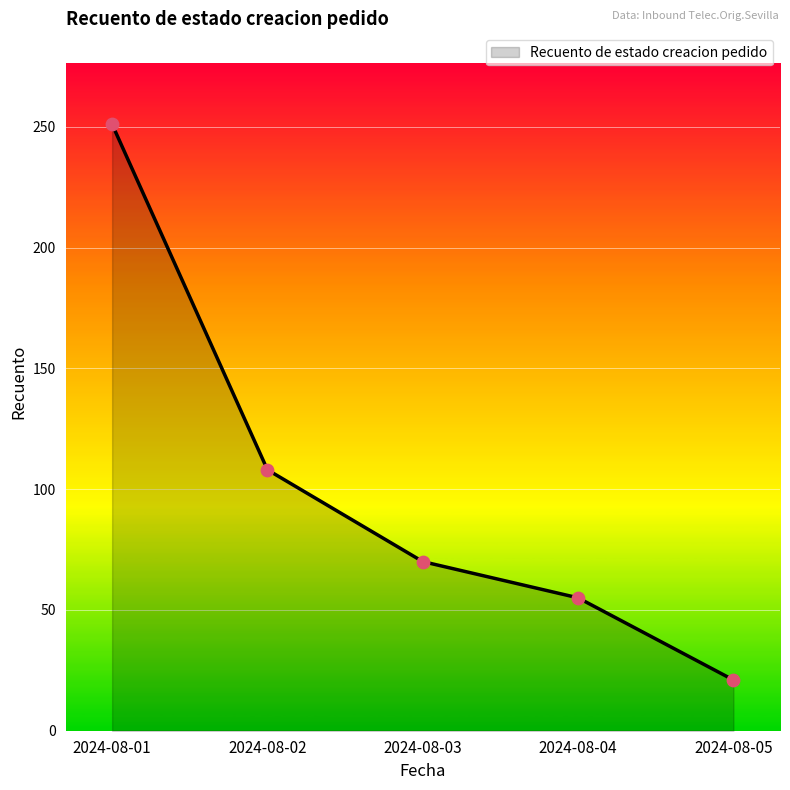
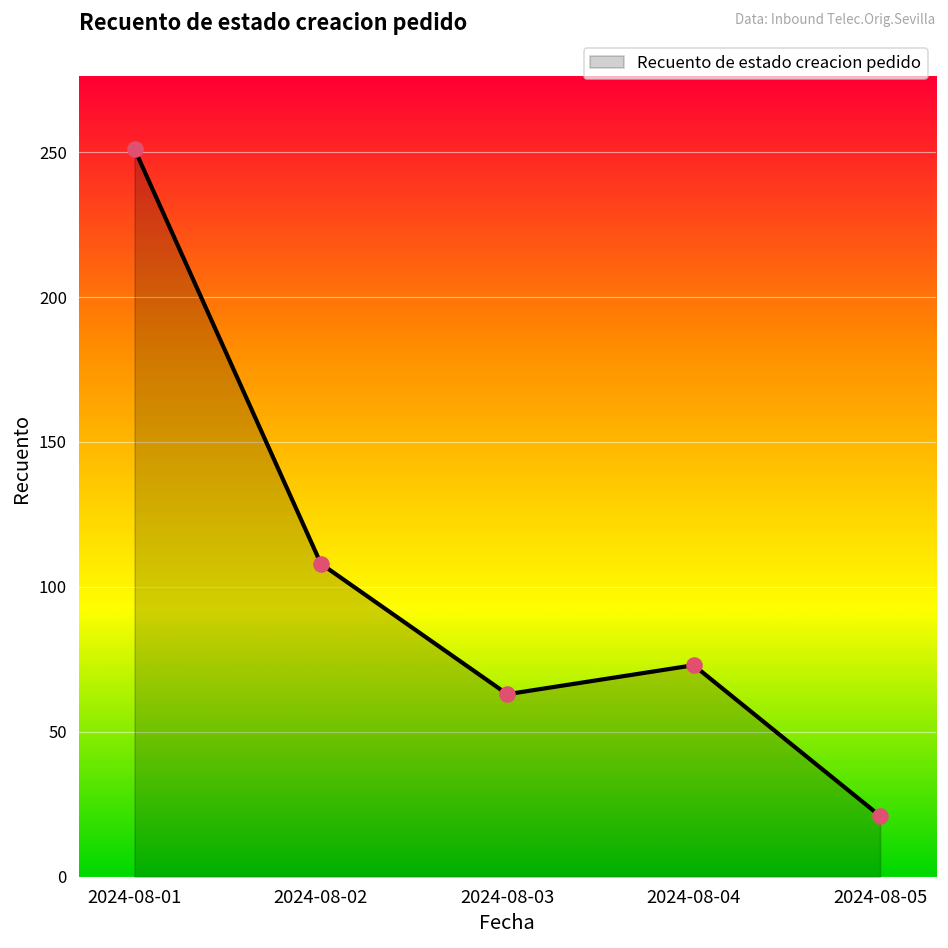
2024-08-03: 70 -> 63
2024-08-04: 55 -> 73
